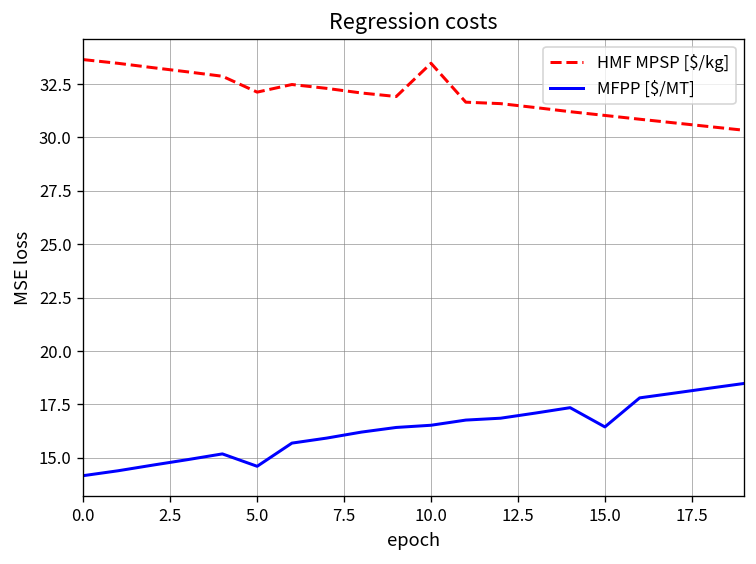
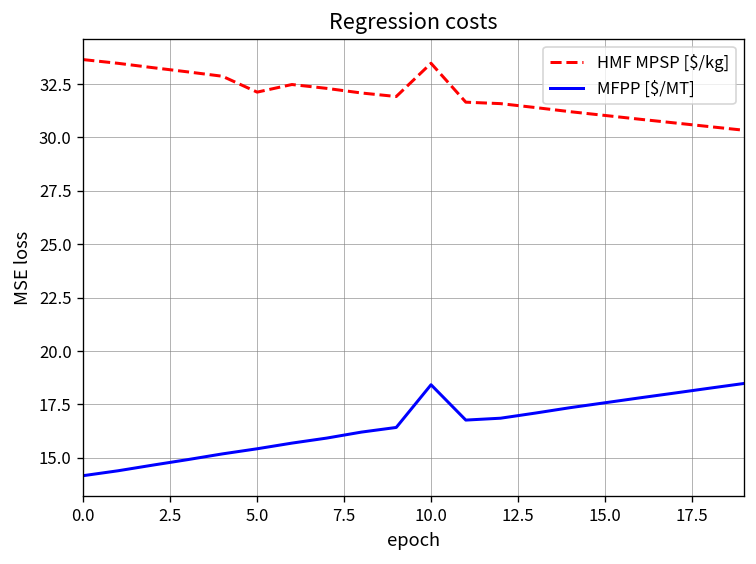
MFPP [$/MT], 5.0: 14.6 -> 15.4
MFPP [$/MT], 10.0: 16.5 -> 18.4
MFPP [$/MT], 15.0: 16.5 -> 17.6
